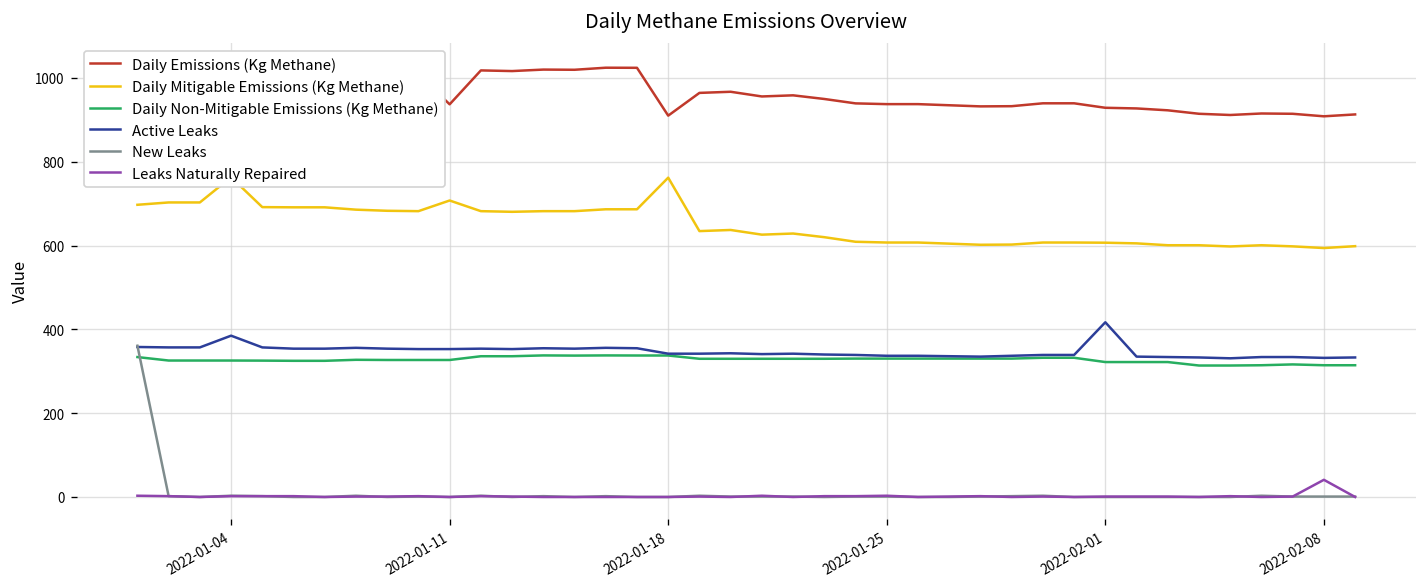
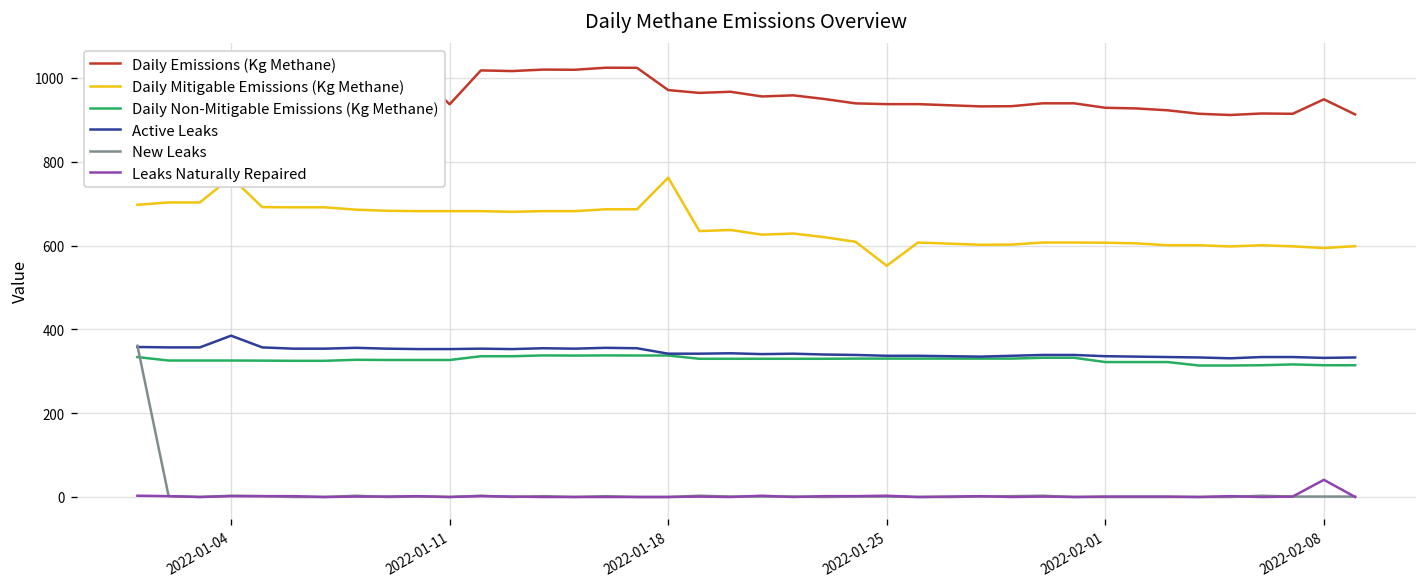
Daily Mitigable Emissions (Kg Methane), 2022-01-11: 710 -> 680
Daily Emissions (Kg Methane), 2022-01-18: 910 -> 970
Daily Mitigable Emissions (Kg Methane), 2022-01-25: 610 -> 550
Active Leaks, 2022-02-01: 420 -> 340
Daily Emissions (Kg Methane), 2022-02-08: 910 -> 950
